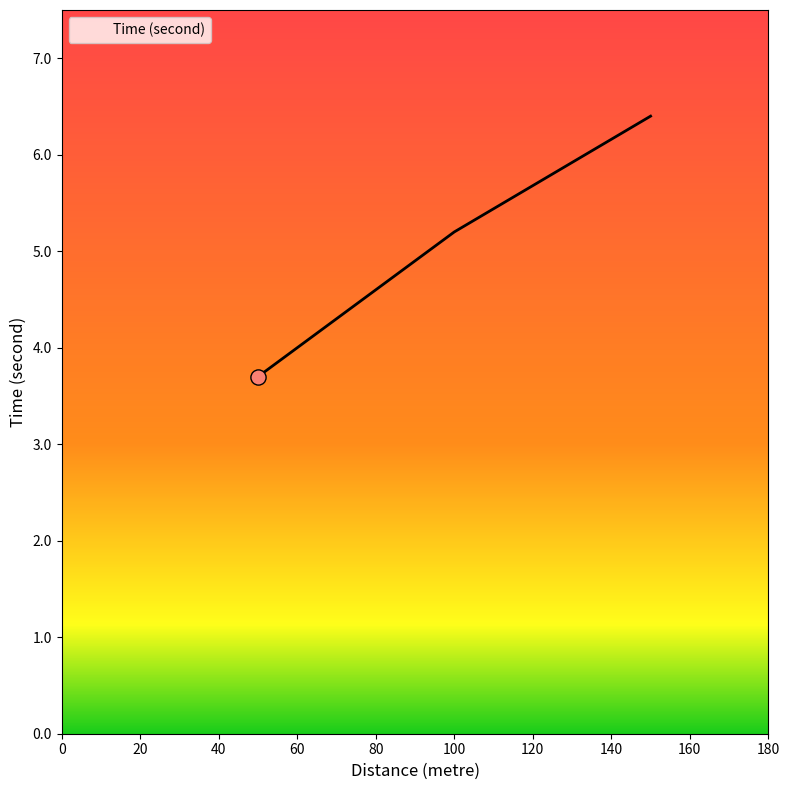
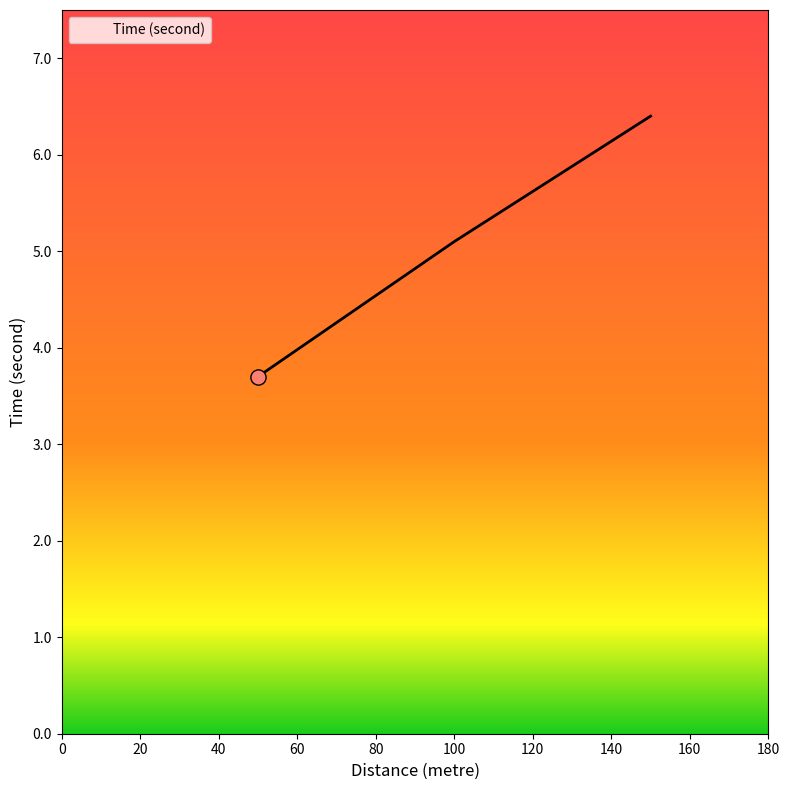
Time (second), 100: 5.2 -> 5.1
